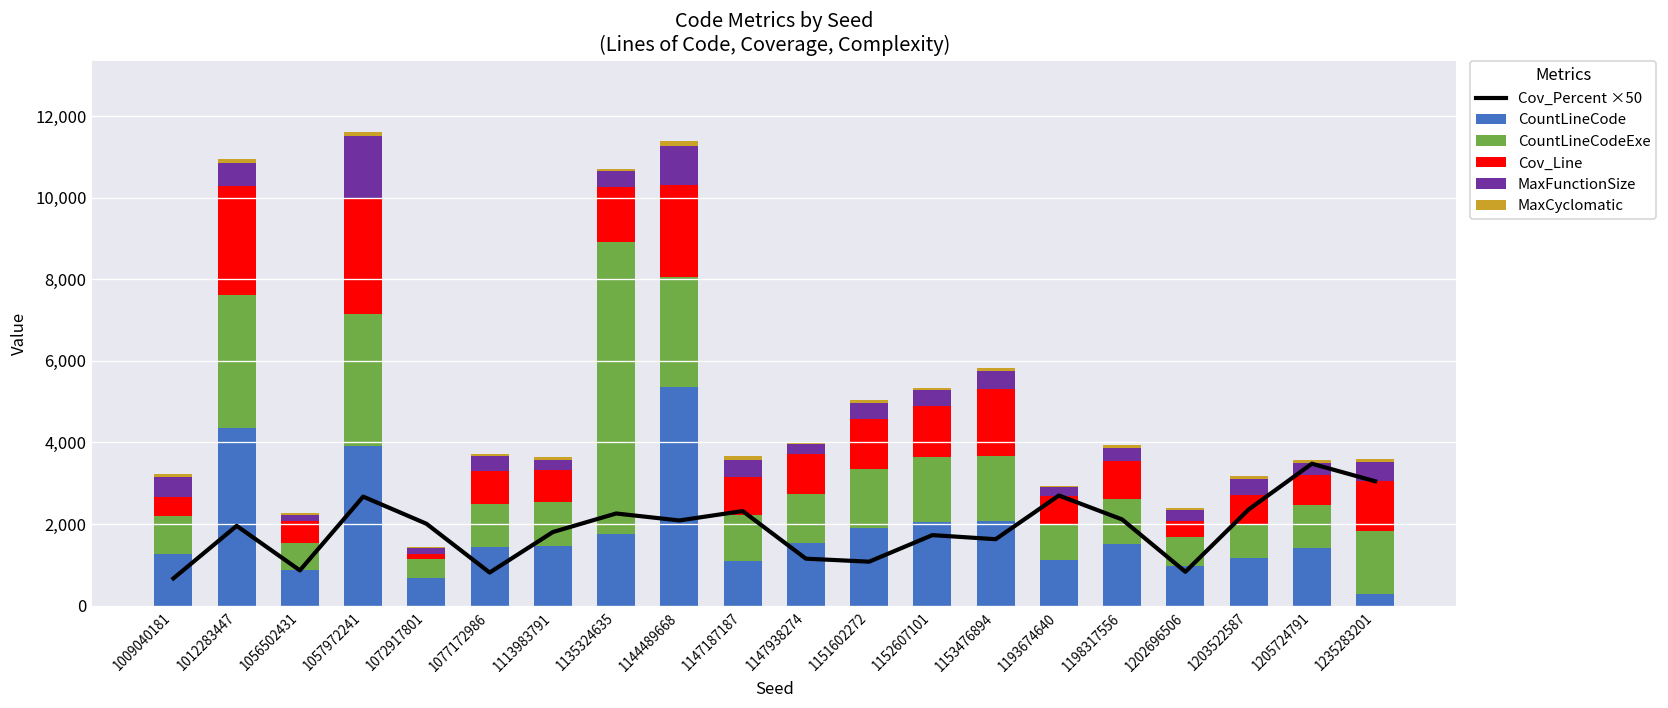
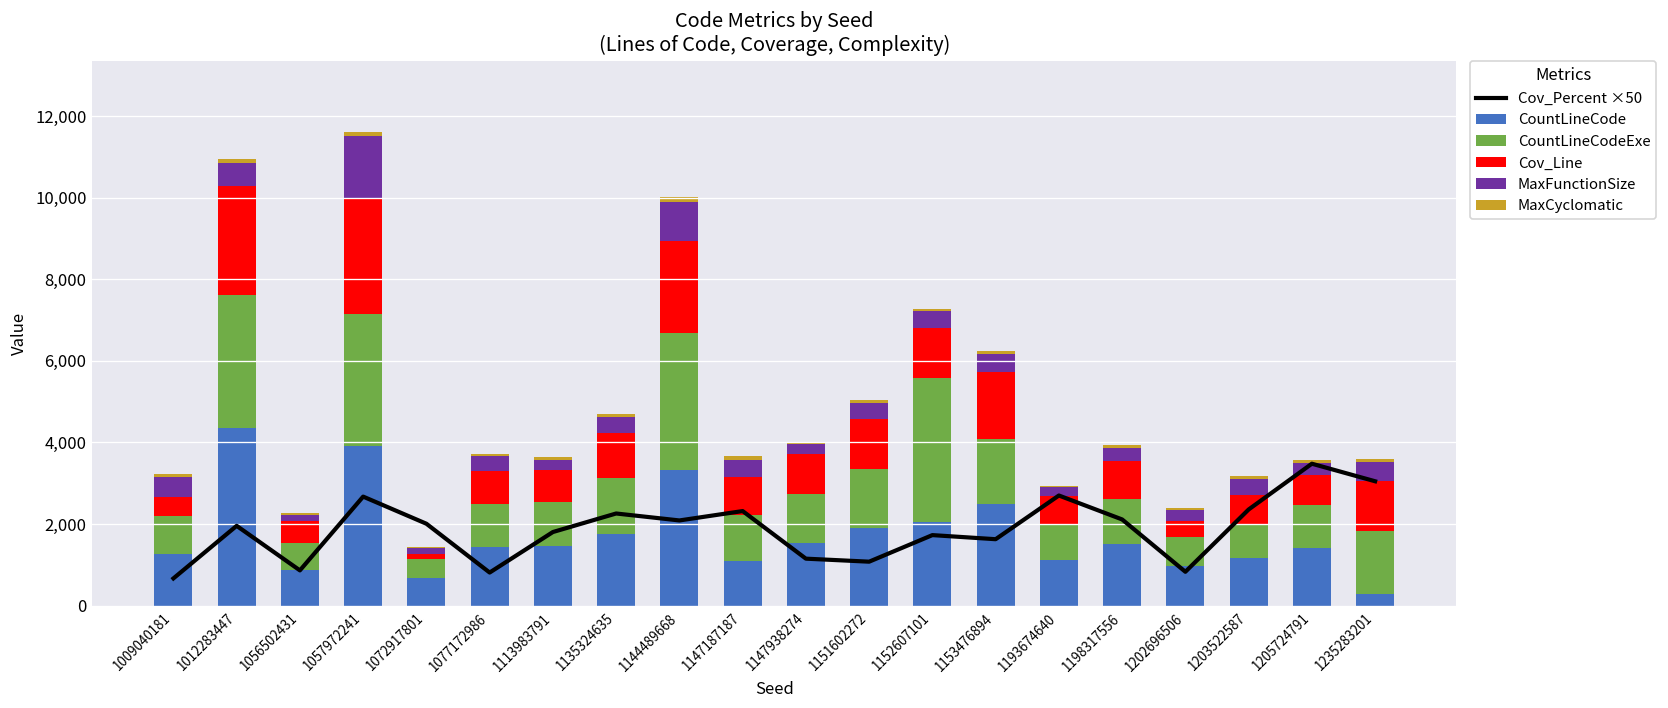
CountLineCodeExe, 1135324635: 7,200 -> 1,400
Cov_Line, 1135324635: 1,400 -> 1,100
CountLineCode, 1144489668: 5,400 -> 3,300
CountLineCodeExe, 1144489668: 2,700 -> 3,300
CountLineCodeExe, 1152607101: 1,600 -> 3,500
CountLineCode, 1153476894: 2,100 -> 2,500
